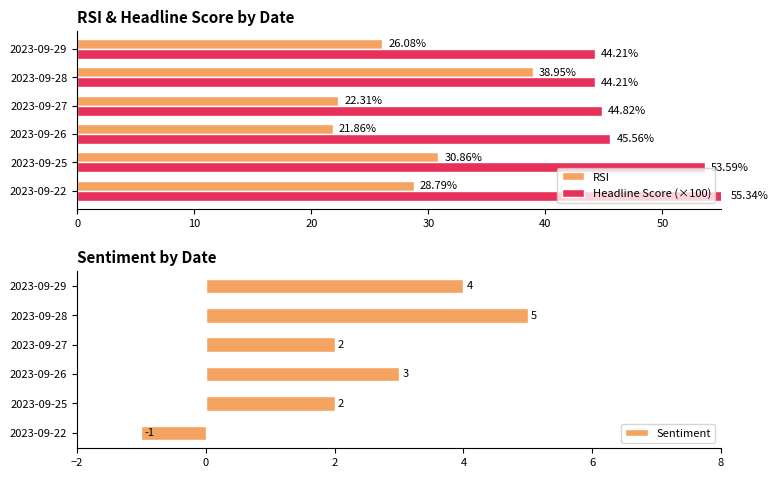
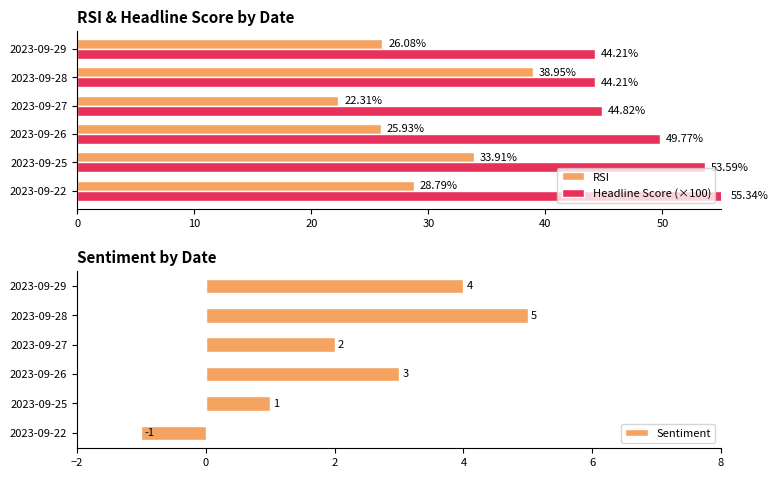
RSI & Headline Score by Date, RSI, 2023-09-26: 21.86% -> 25.93%
RSI & Headline Score by Date, Headline Score (×100), 2023-09-26: 45.56% -> 49.77%
RSI & Headline Score by Date, RSI, 2023-09-25: 30.86% -> 33.91%
Sentiment by Date, 2023-09-25: 2 -> 1
